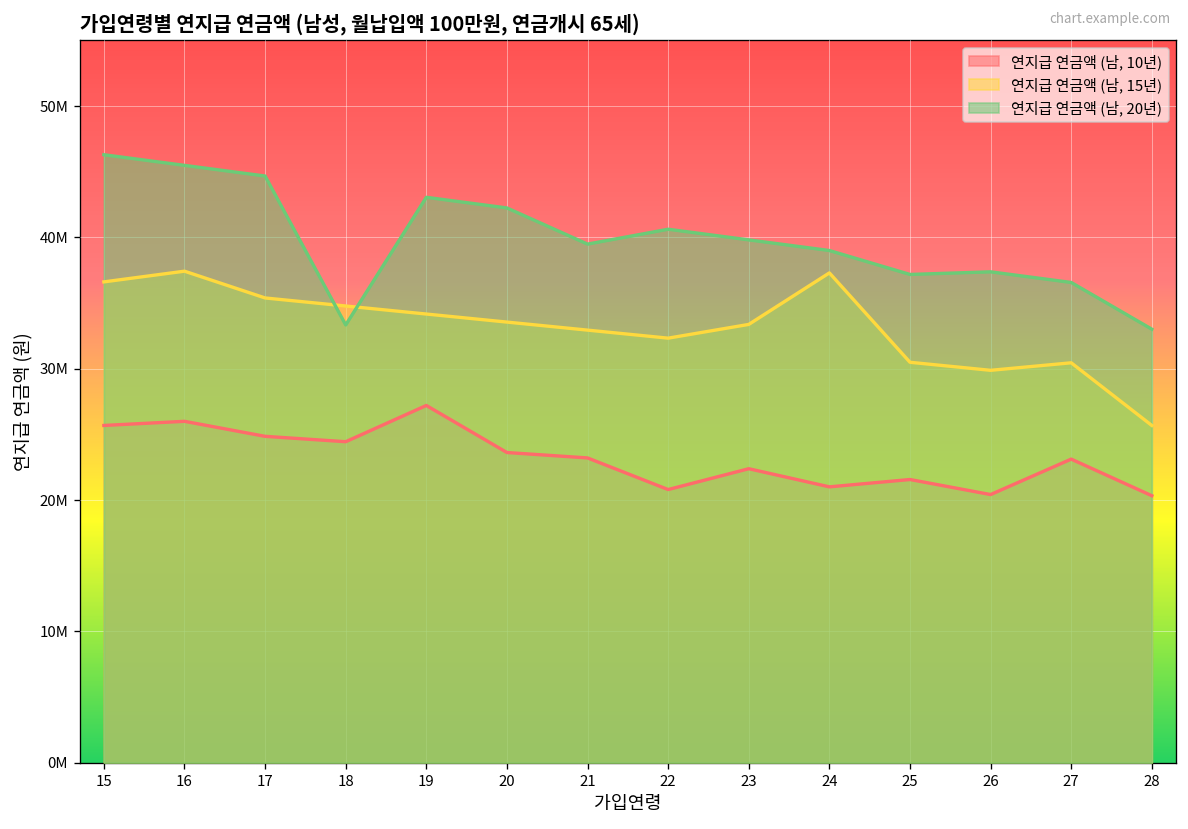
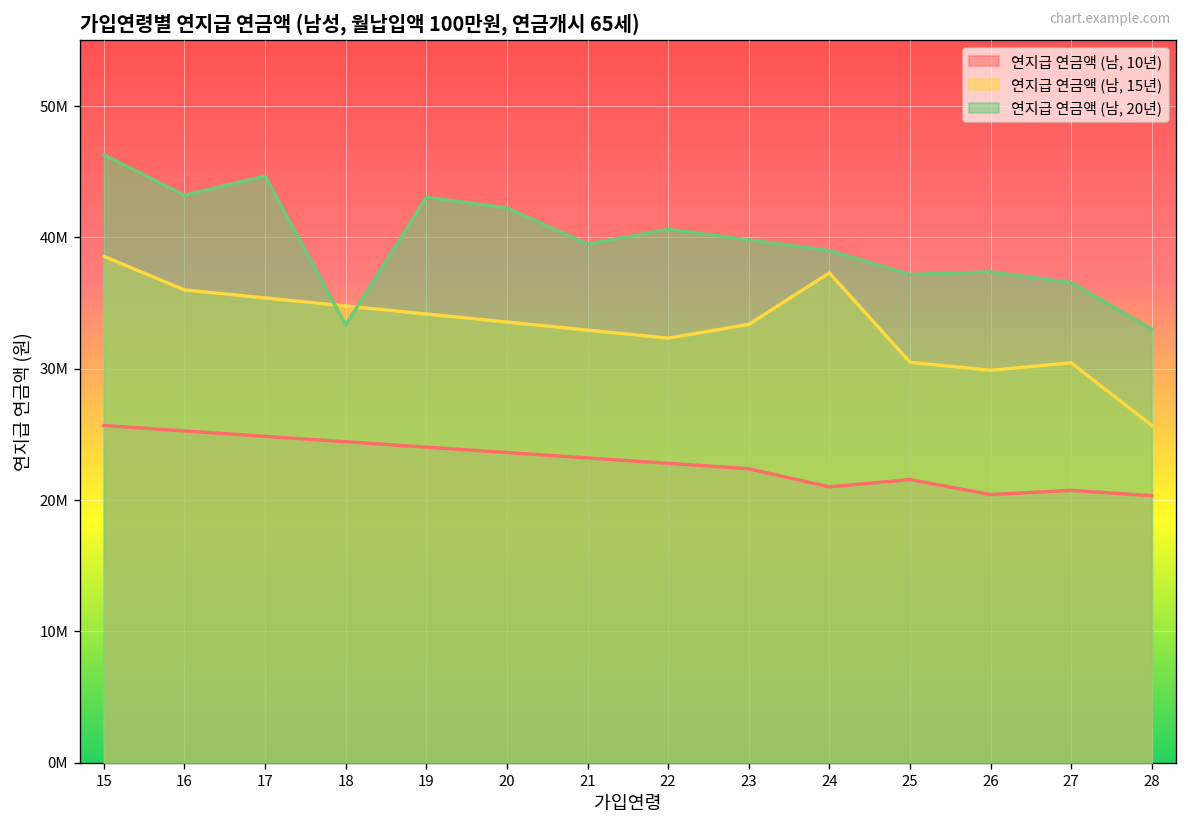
연지급 연금액 (남, 15년), 15: 36600000 -> 38500000
연지급 연금액 (남, 10년), 16: 26000000 -> 25300000
연지급 연금액 (남, 15년), 16: 37400000 -> 36000000
연지급 연금액 (남, 20년), 16: 45500000 -> 43200000
연지급 연금액 (남, 10년), 19: 27200000 -> 24000000
연지급 연금액 (남, 10년), 22: 20800000 -> 22800000
연지급 연금액 (남, 10년), 27: 23100000 -> 20700000
